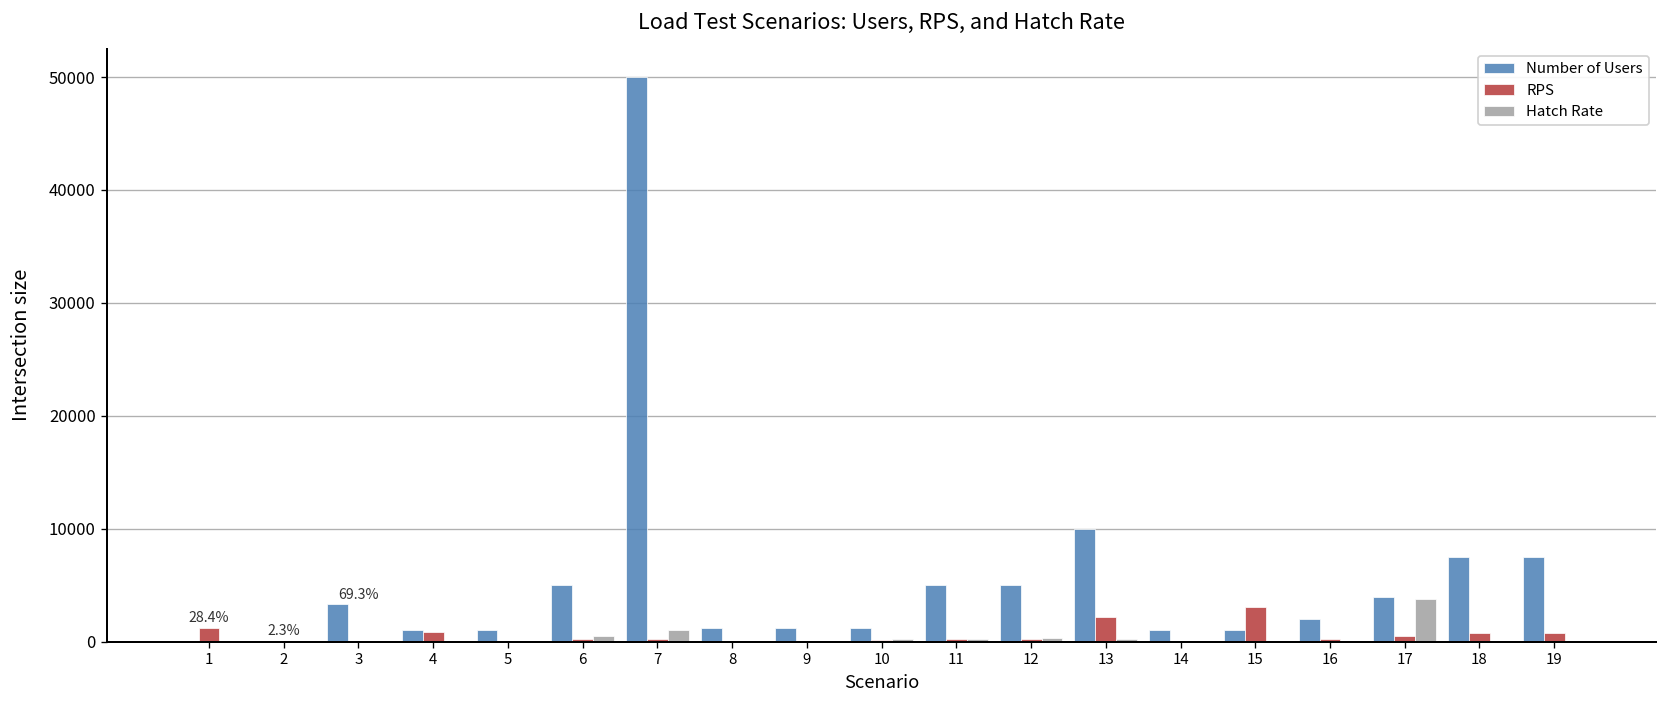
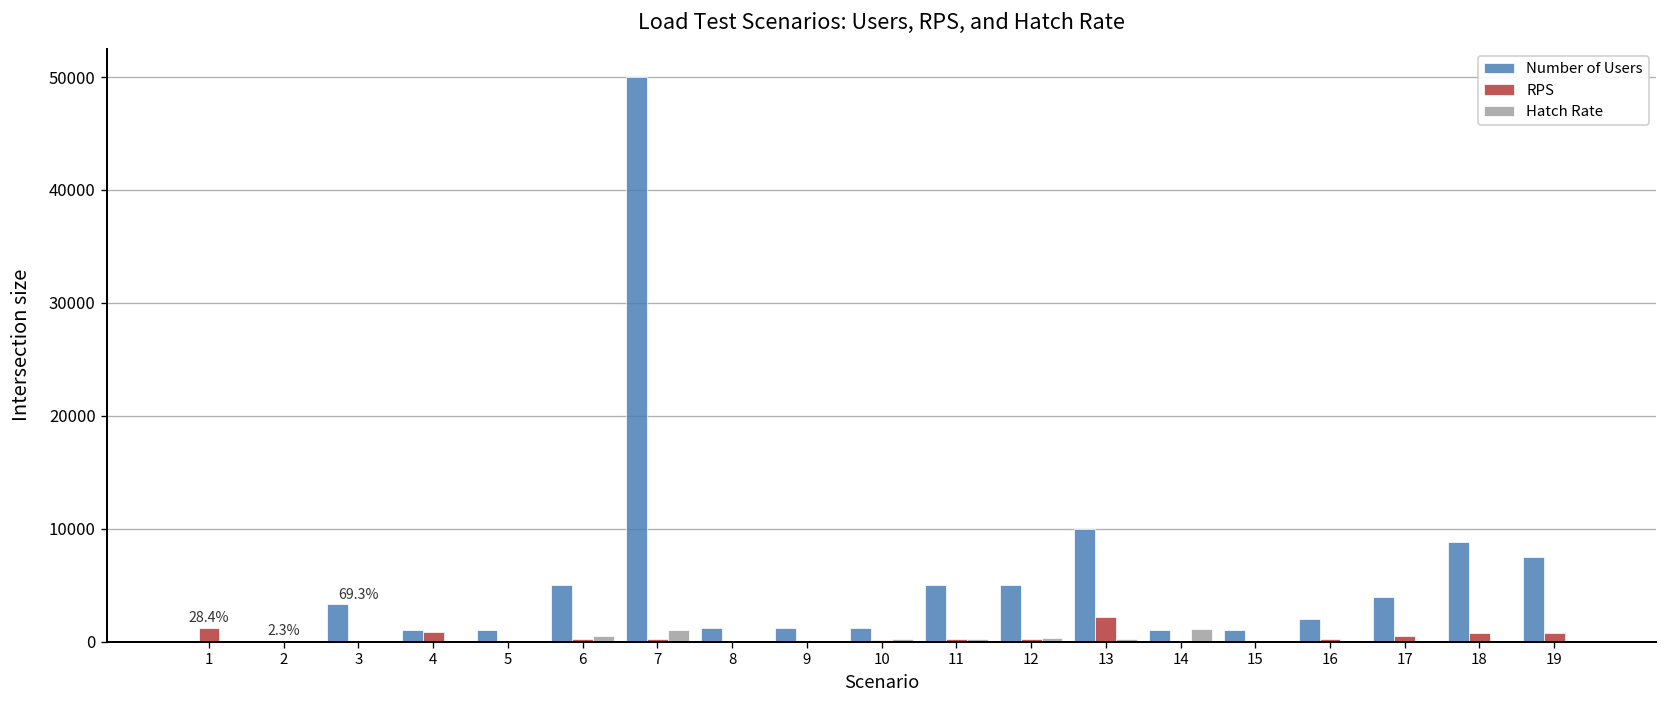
Hatch Rate, 14: 0 -> 1000
RPS, 15: 3000 -> 0
Hatch Rate, 17: 4000 -> 0
Number of Users, 18: 8000 -> 9000
